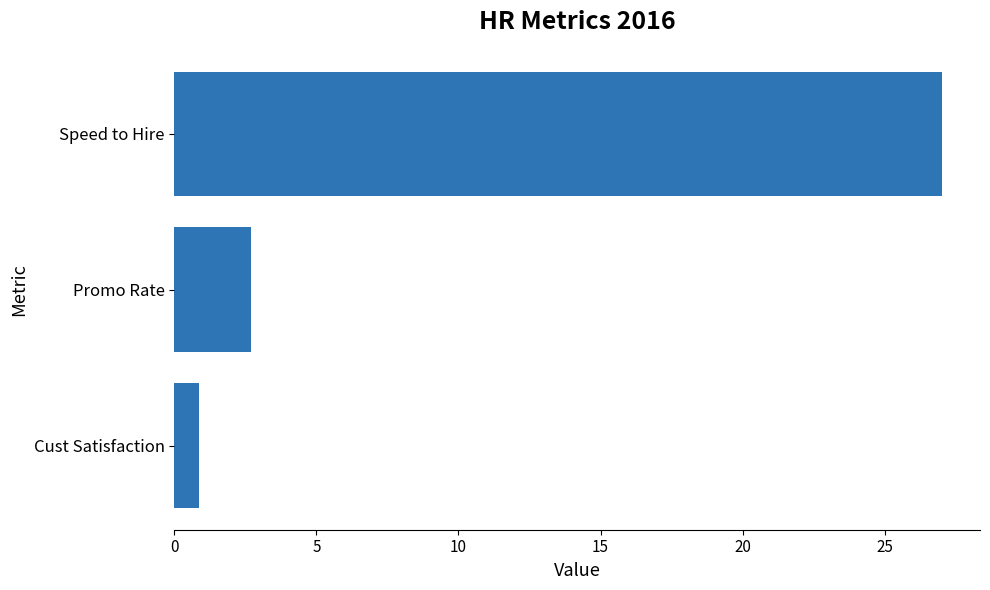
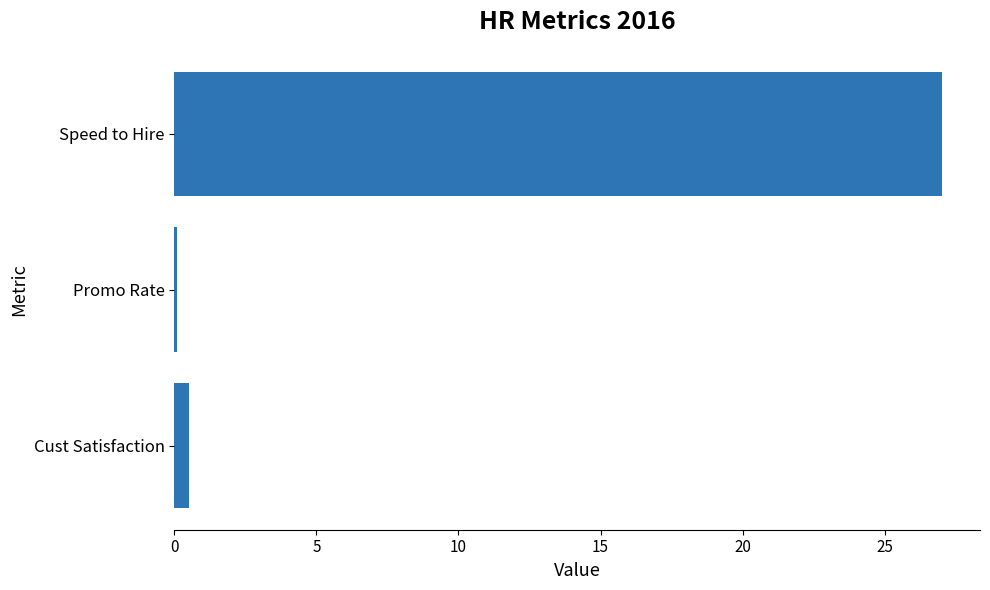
Promo Rate: 2.7 -> 0.1
Cust Satisfaction: 0.9 -> 0.5
